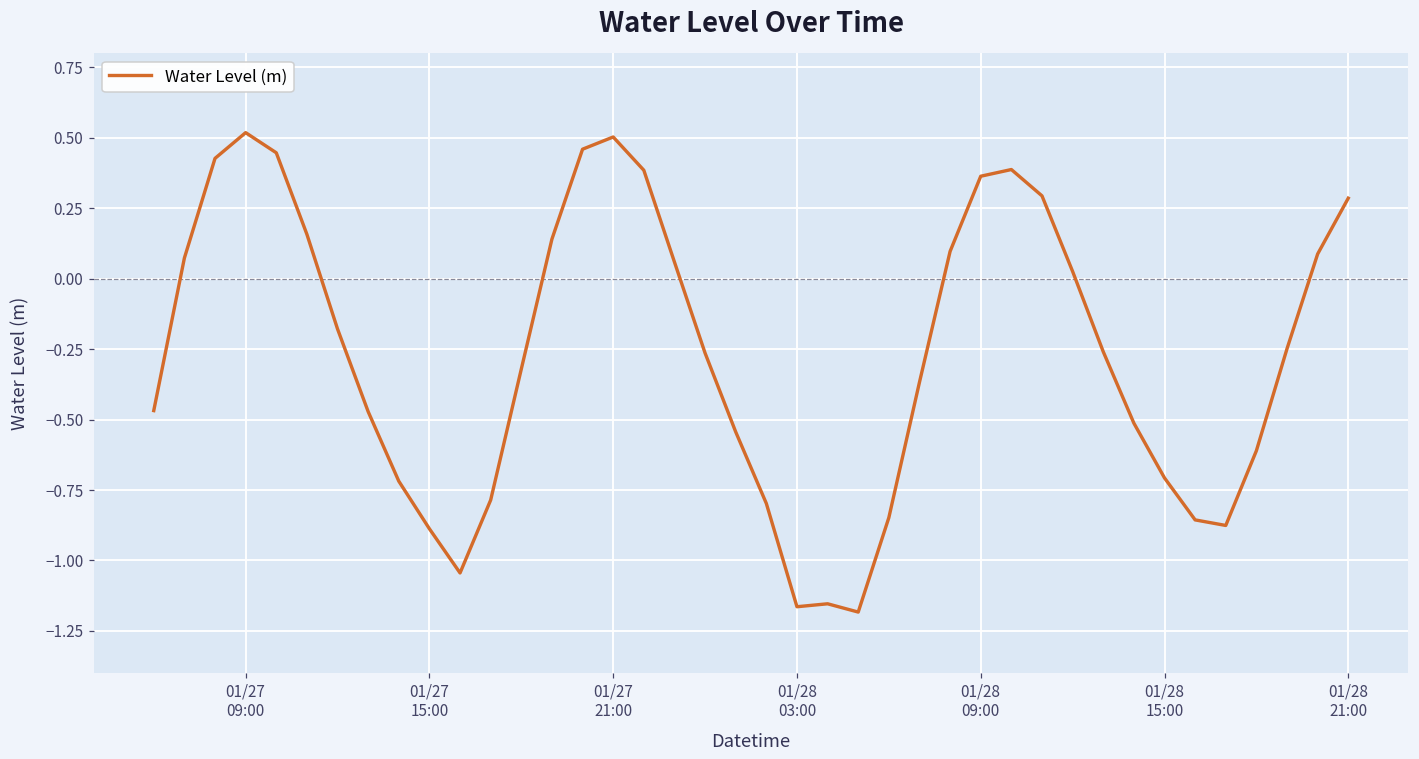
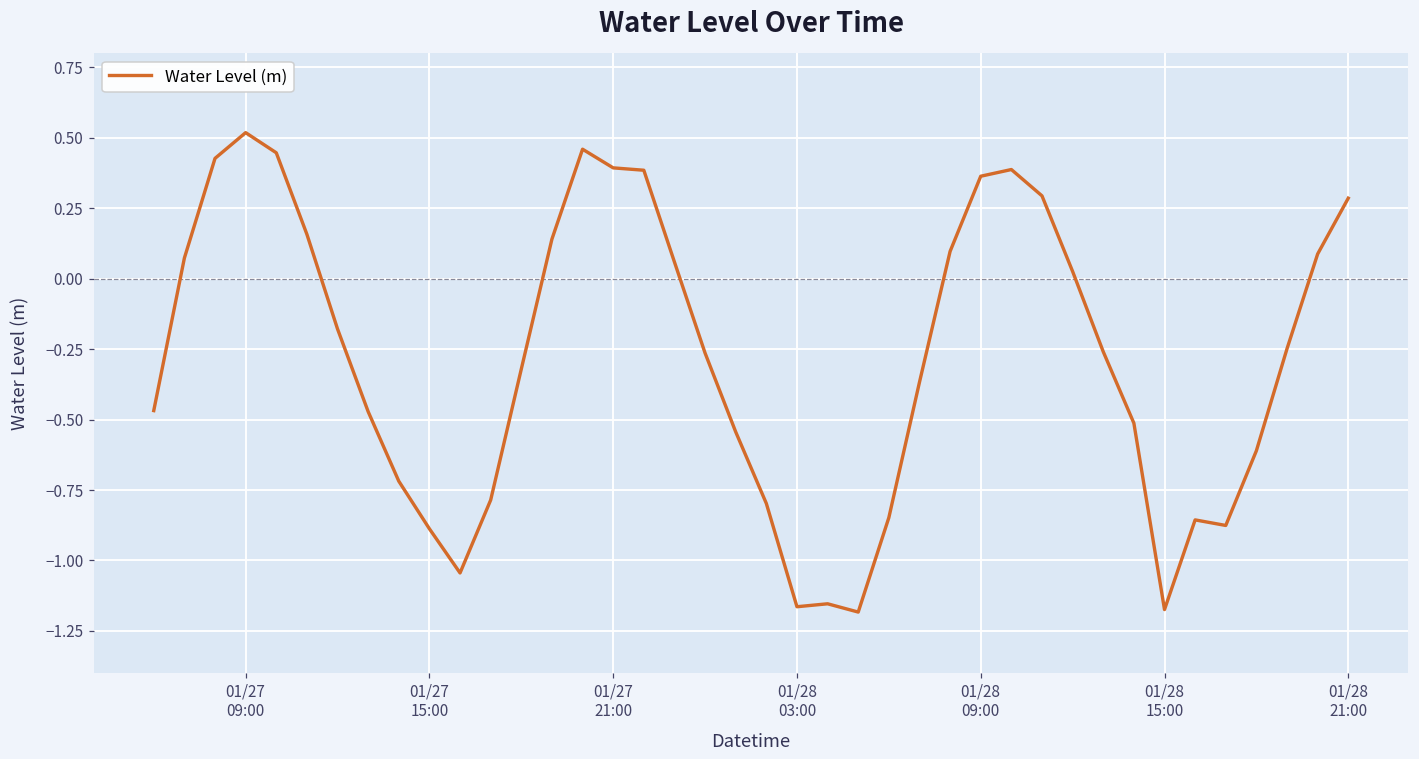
01/27 21:00: 0.50 -> 0.39
01/28 15:00: -0.71 -> -1.17
